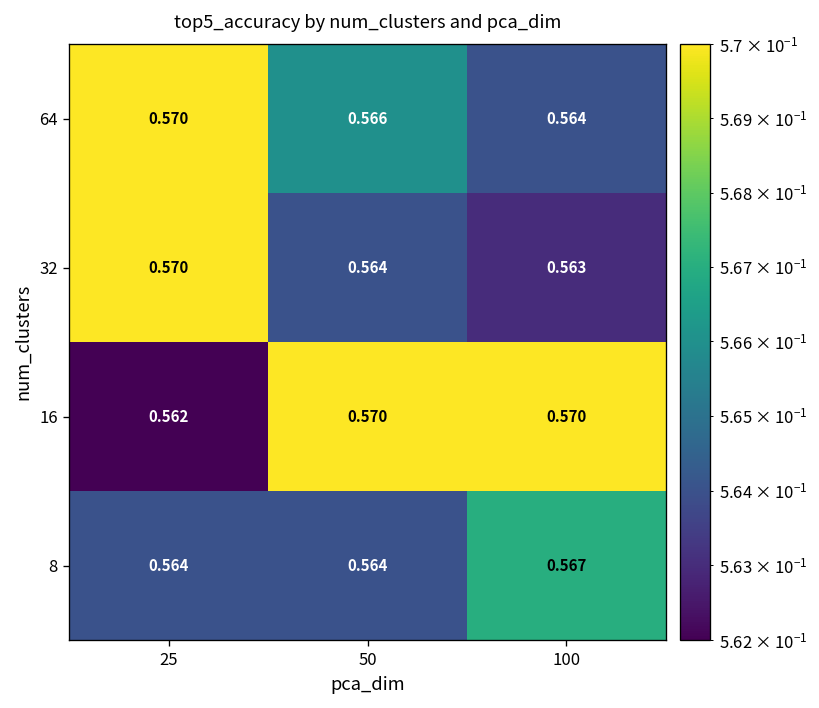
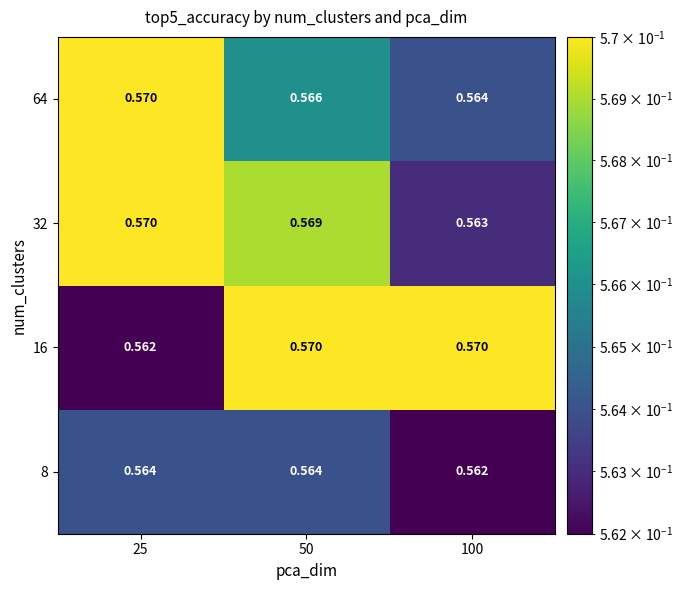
32, 50: 0.564 -> 0.569
8, 100: 0.567 -> 0.562
